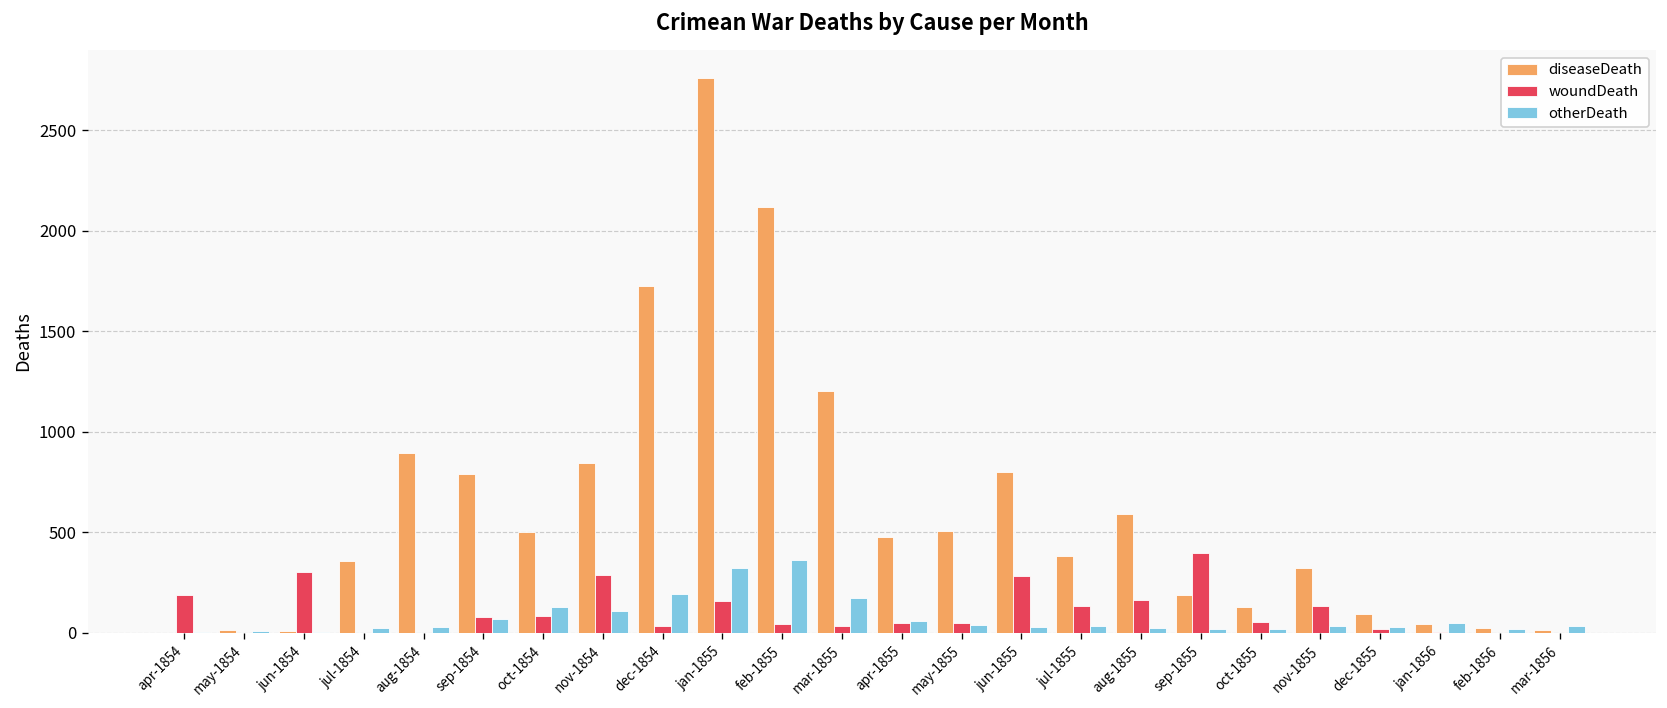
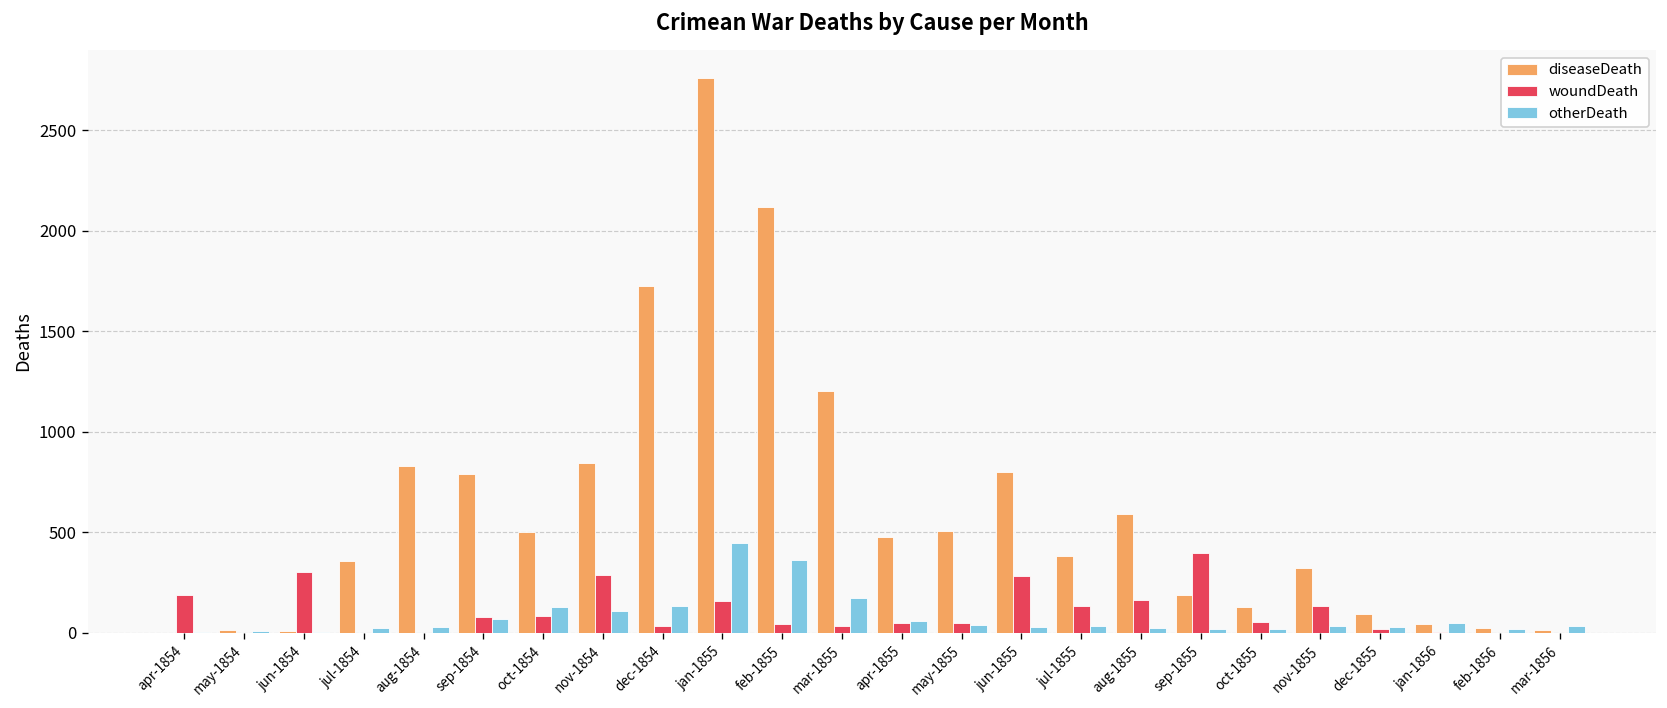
diseaseDeath, aug-1854: 900 -> 830
otherDeath, dec-1854: 190 -> 130
otherDeath, jan-1855: 320 -> 450
